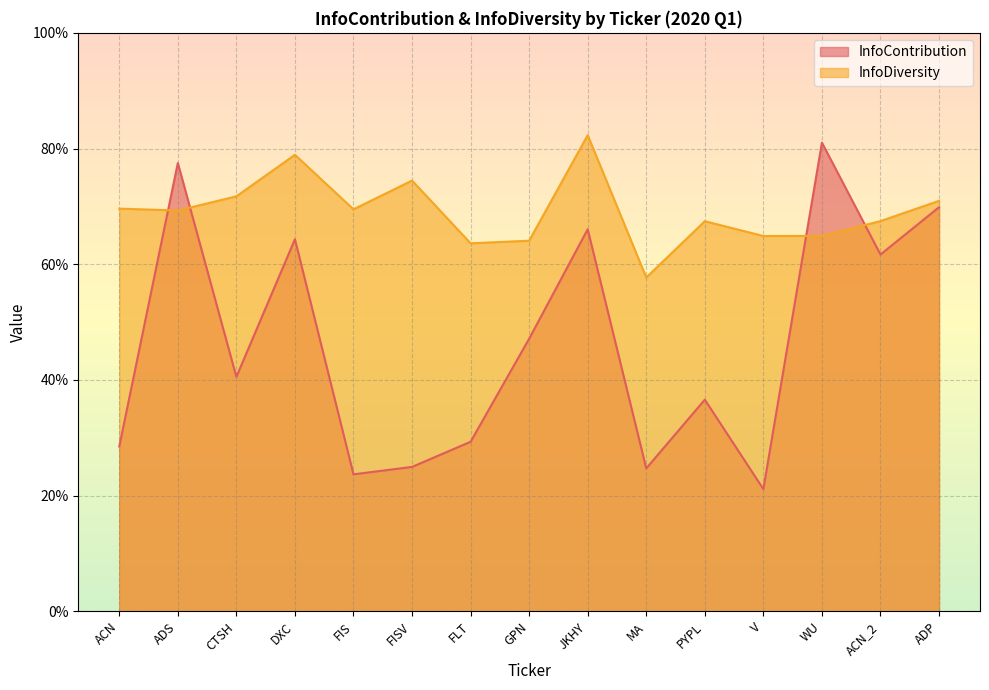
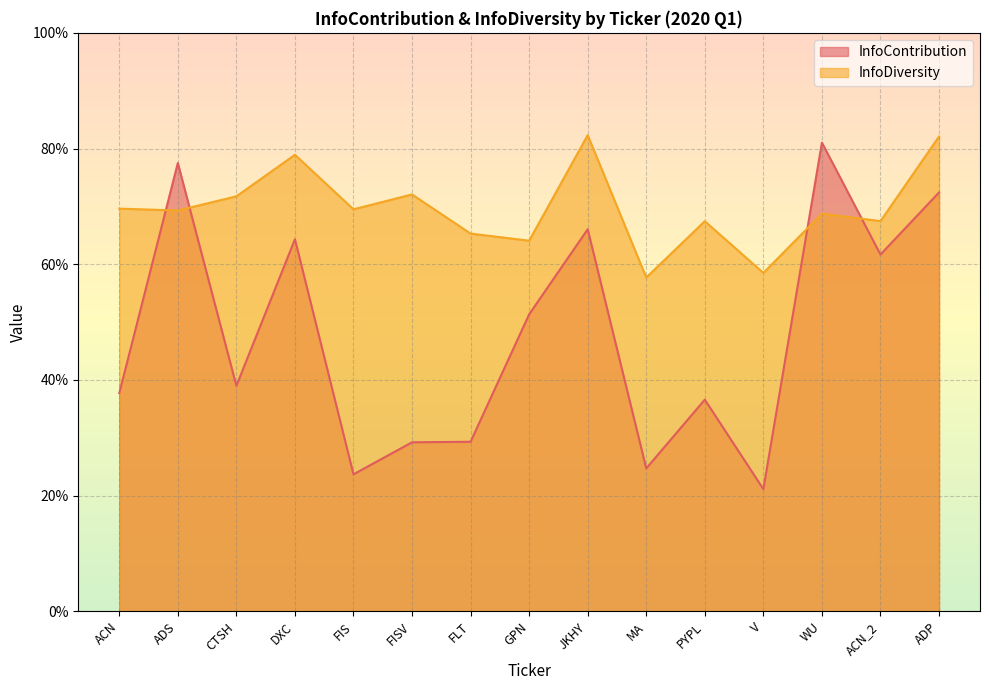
InfoContribution, ACN: 28% -> 38%
InfoContribution, CTSH: 41% -> 39%
InfoContribution, FISV: 25% -> 29%
InfoDiversity, FISV: 74% -> 72%
InfoDiversity, FLT: 64% -> 65%
InfoContribution, GPN: 47% -> 51%
InfoDiversity, V: 65% -> 58%
InfoDiversity, WU: 65% -> 69%
InfoContribution, ADP: 70% -> 72%
InfoDiversity, ADP: 71% -> 82%
